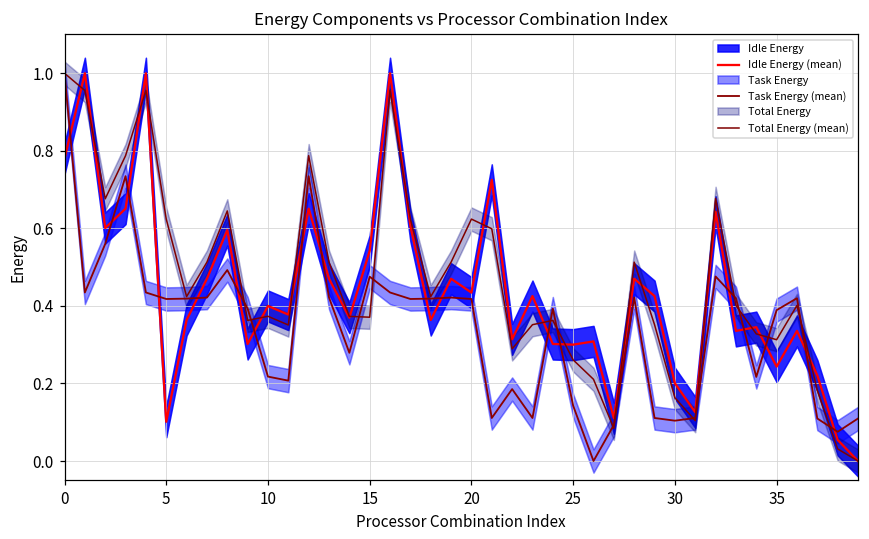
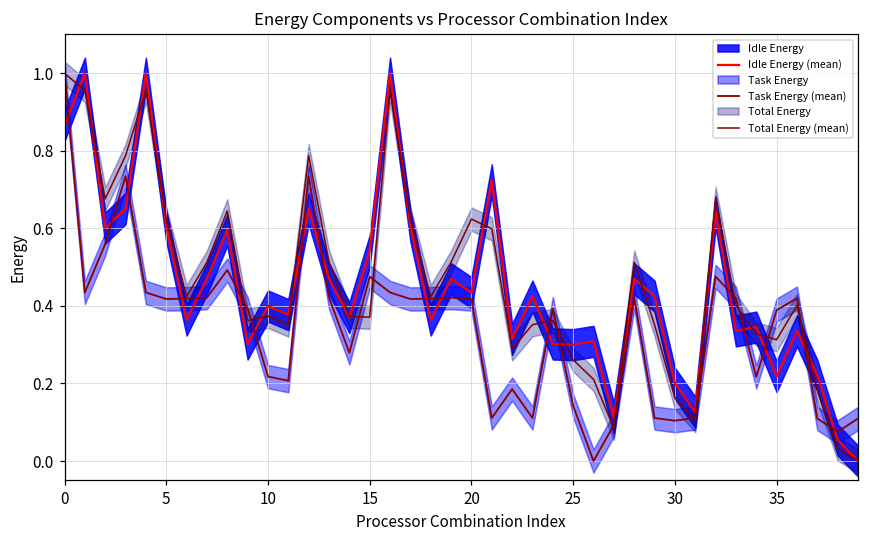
Idle Energy (mean), 0: 0.78 -> 0.87
Idle Energy (mean), 5: 0.10 -> 0.61
Idle Energy (mean), 35: 0.24 -> 0.22
